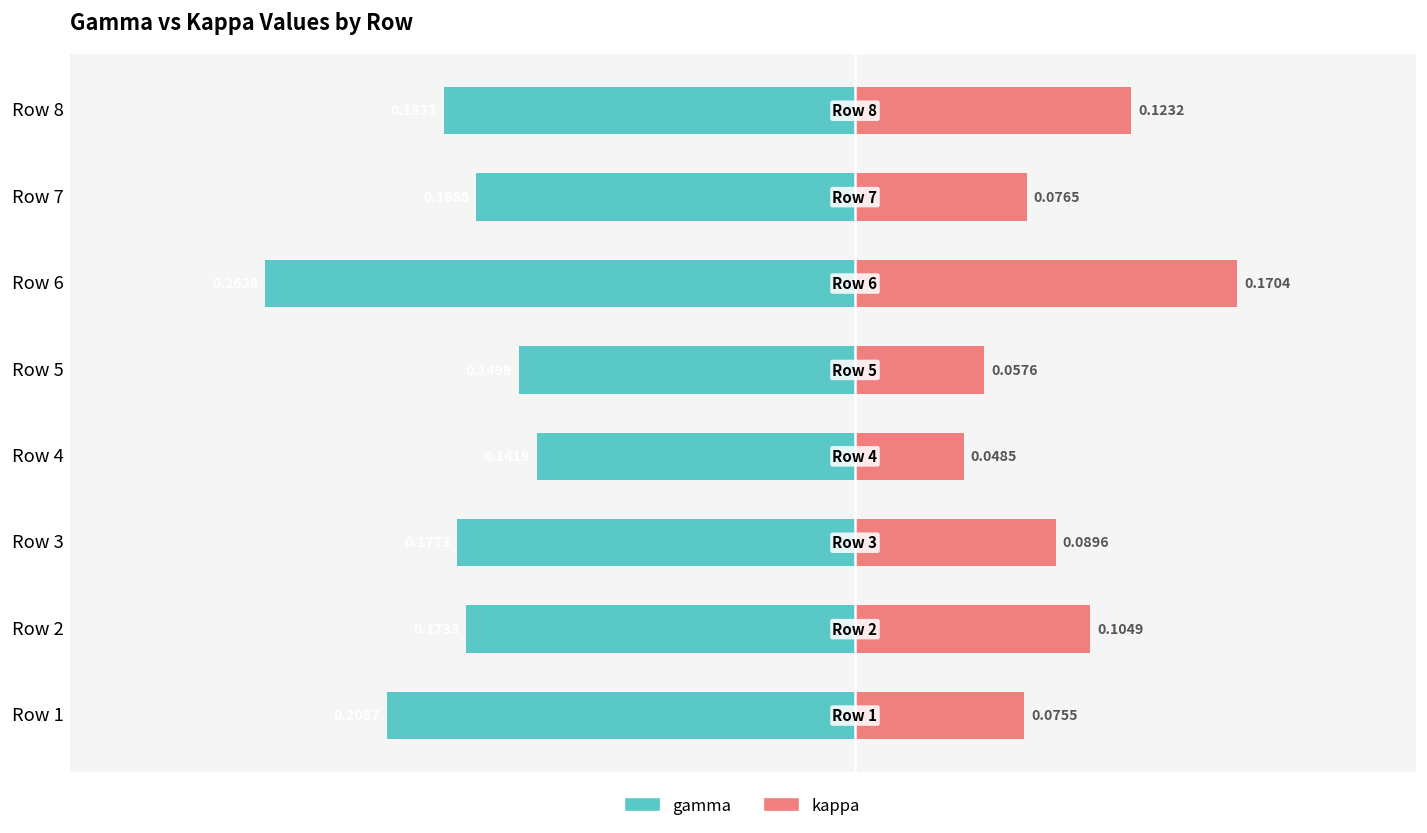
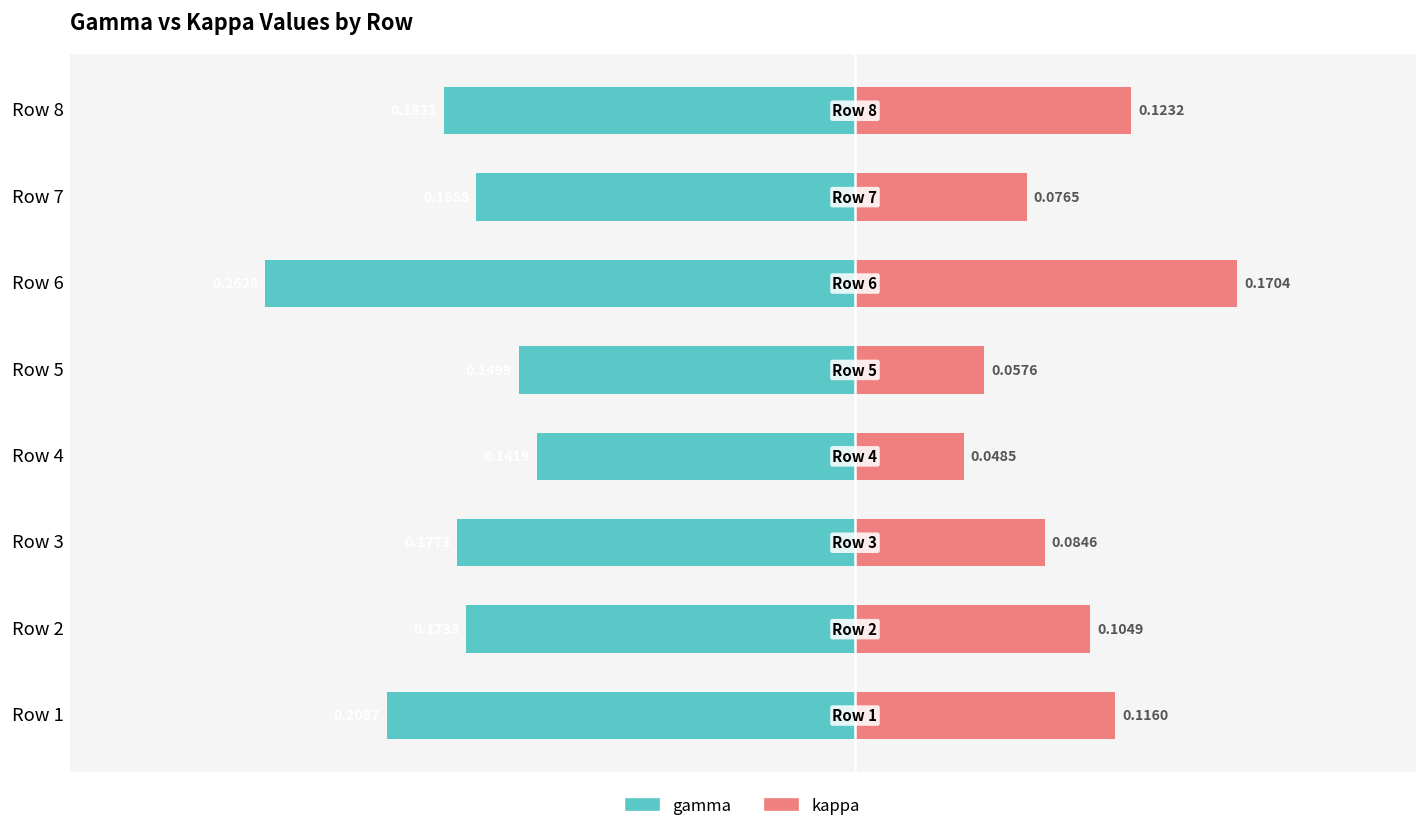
kappa, Row 3: 0.0896 -> 0.0846
kappa, Row 1: 0.0755 -> 0.1160
